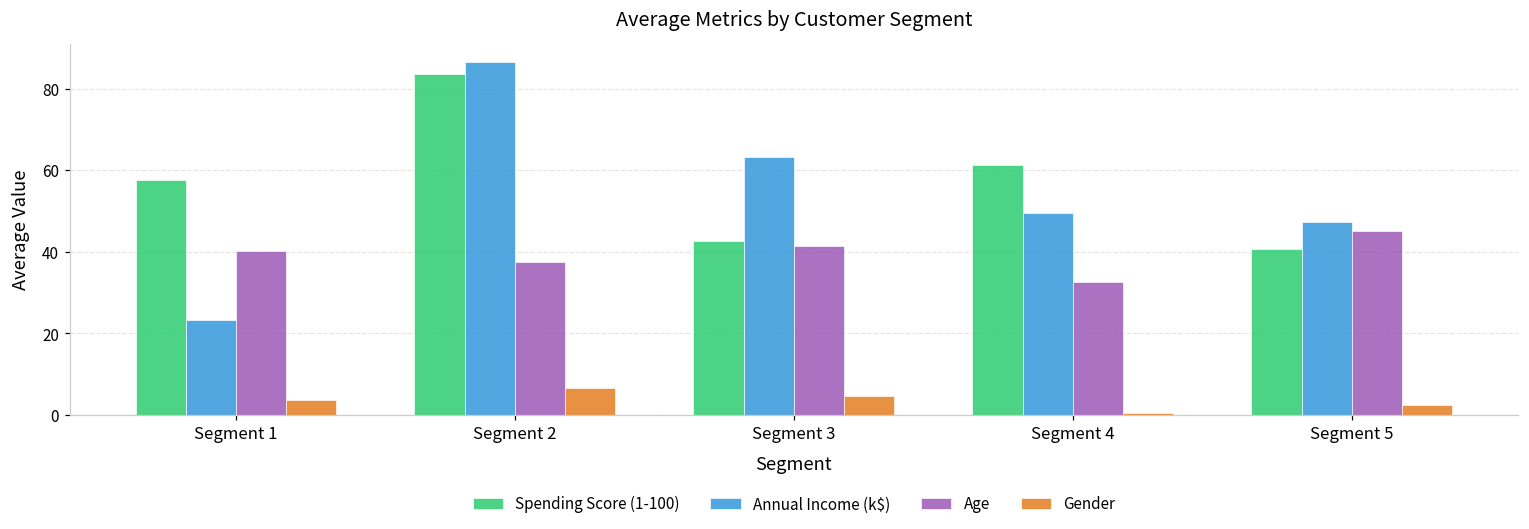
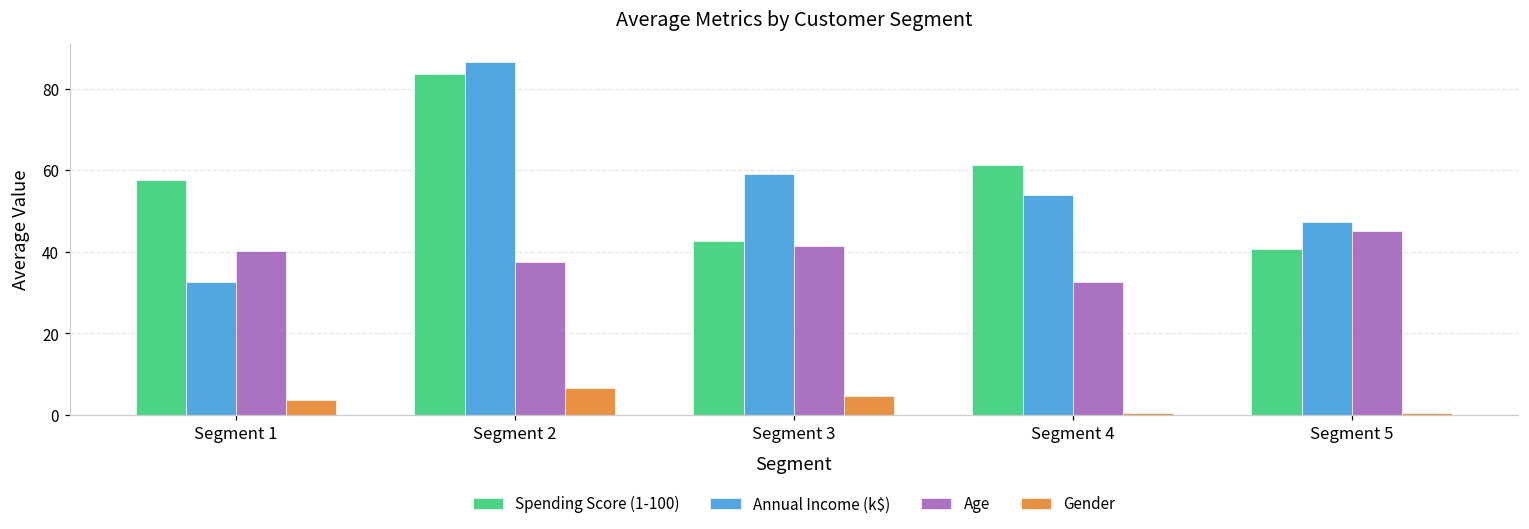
Annual Income (k$), Segment 1: 23 -> 33
Annual Income (k$), Segment 3: 63 -> 59
Annual Income (k$), Segment 4: 49 -> 54
Gender, Segment 5: 3 -> 0
